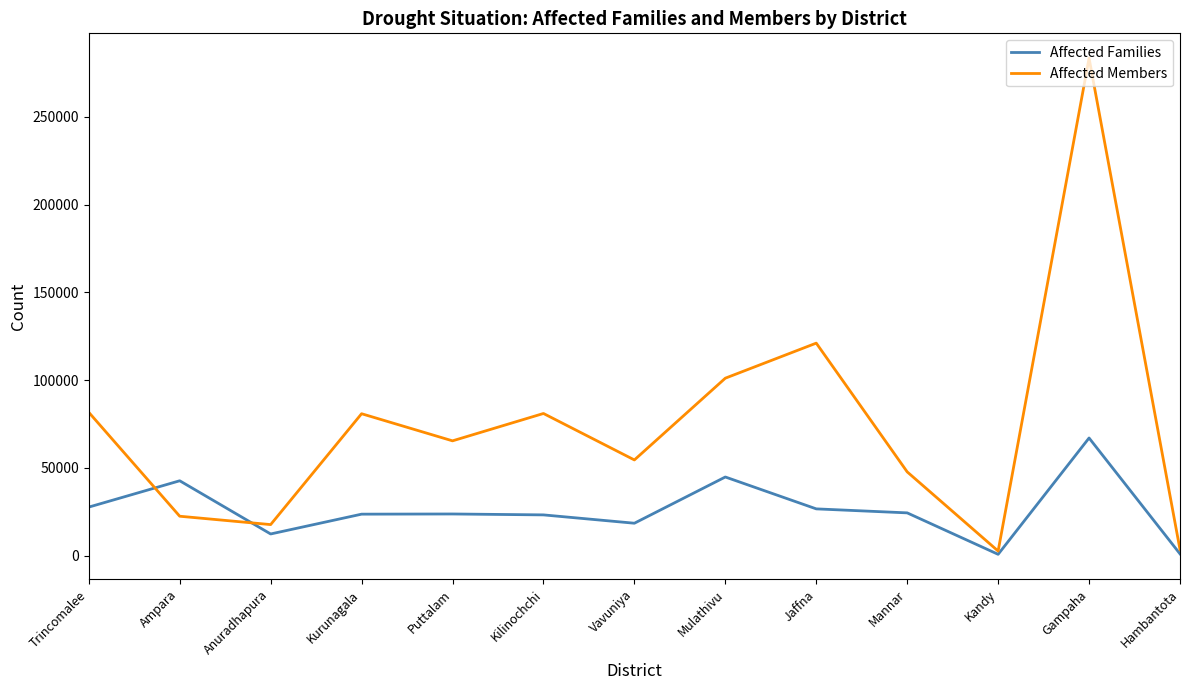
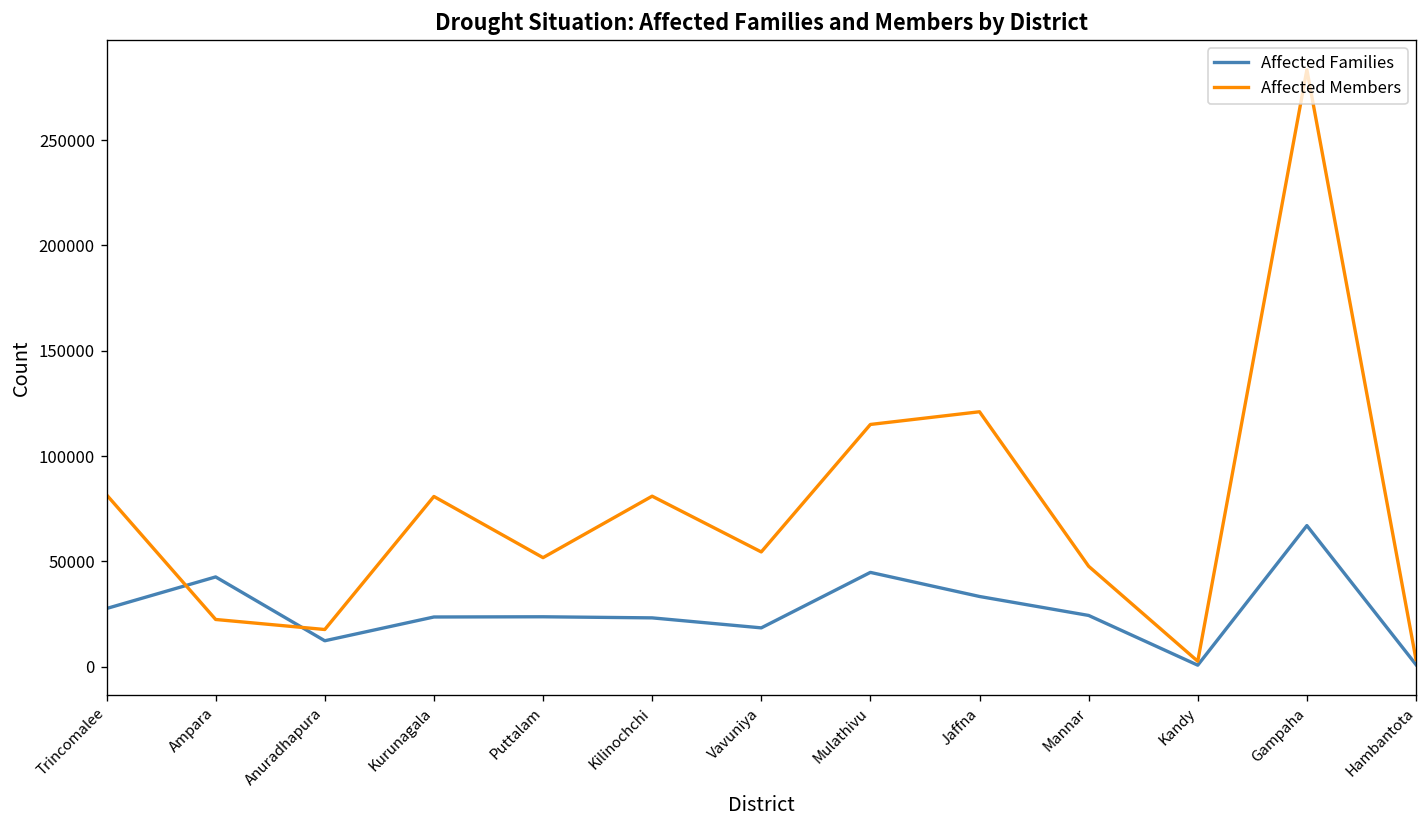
Affected Members, Puttalam: 65000 -> 52000
Affected Members, Mulathivu: 101000 -> 115000
Affected Families, Jaffna: 27000 -> 33000
